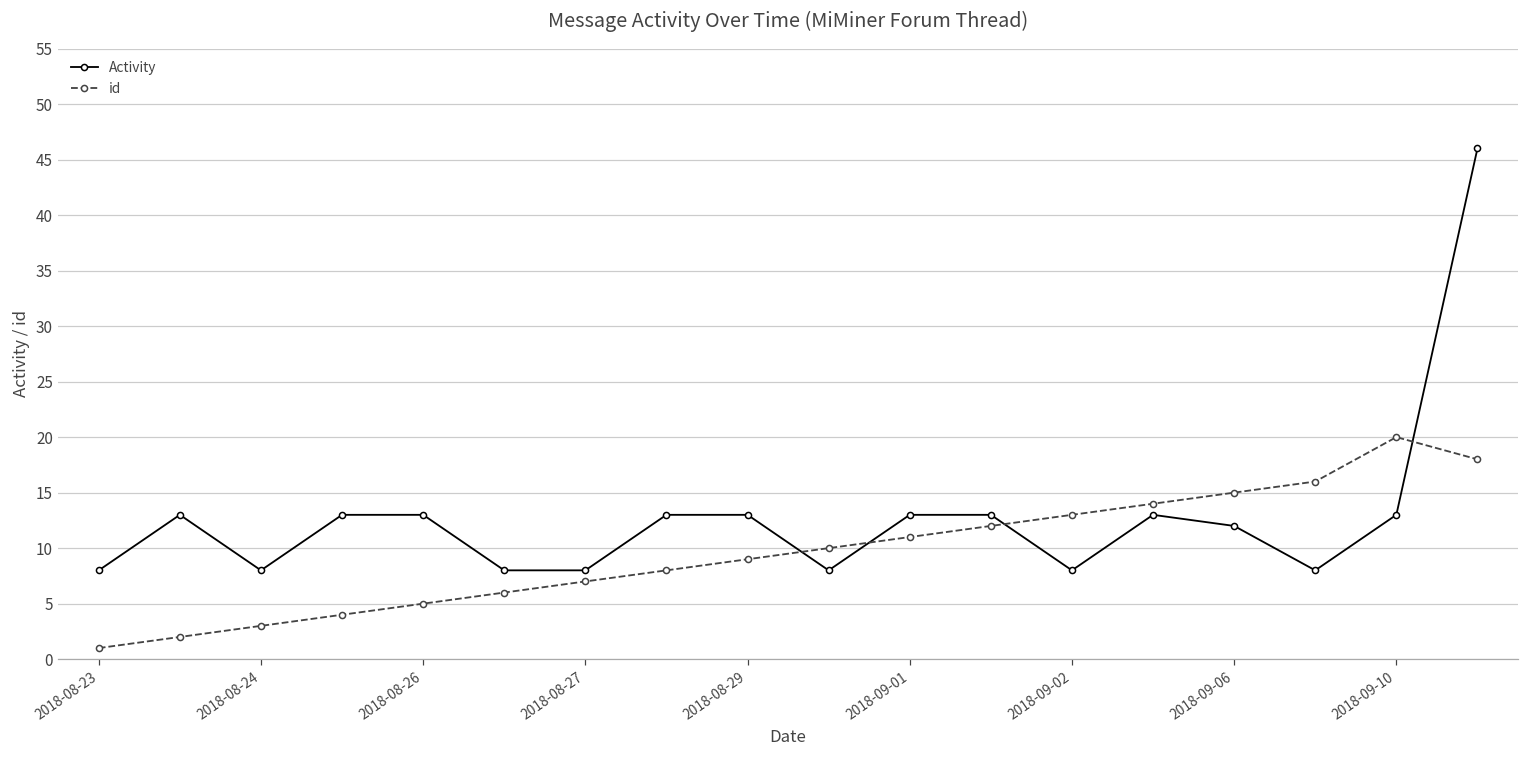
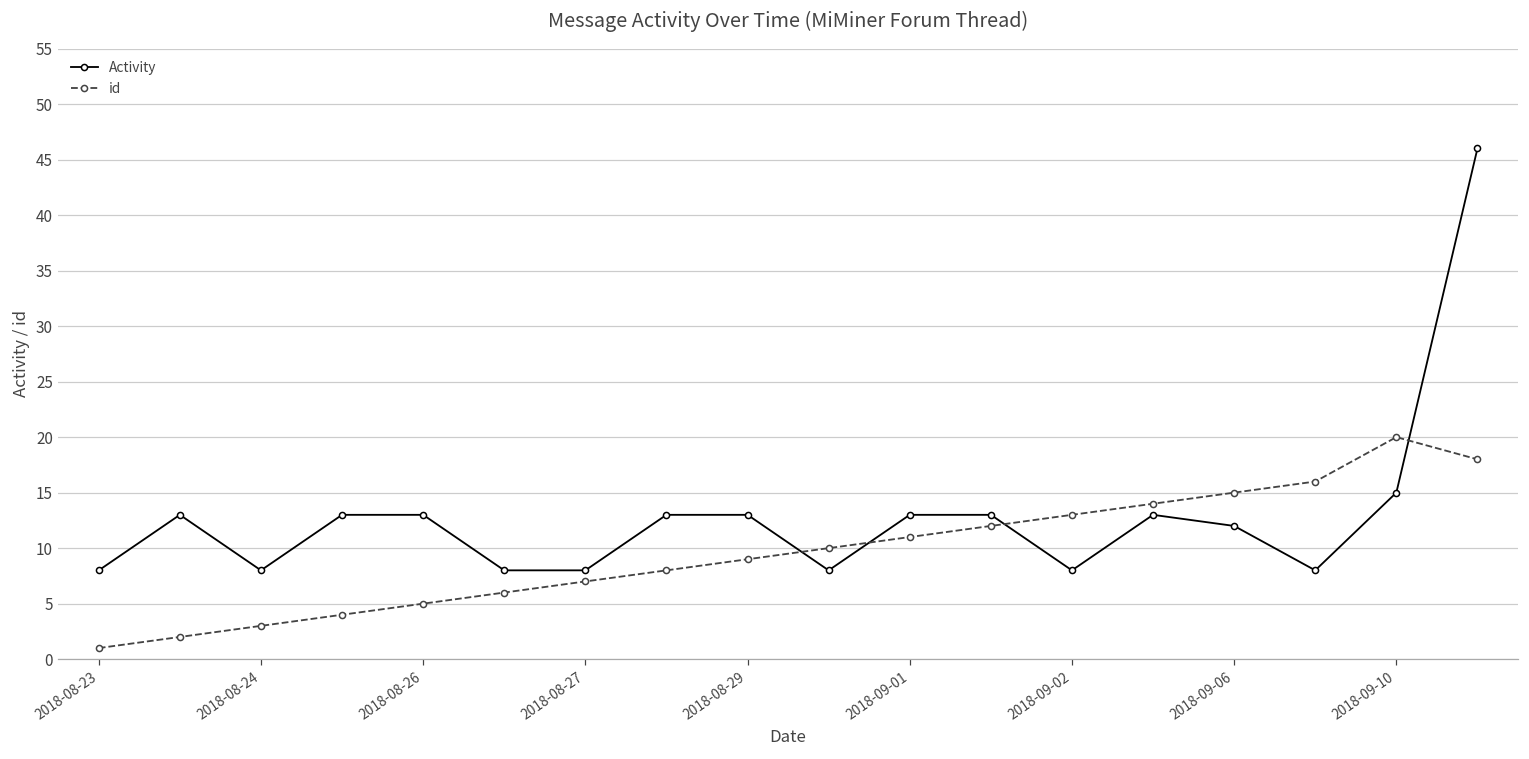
Activity, 2018-09-10: 13 -> 15
